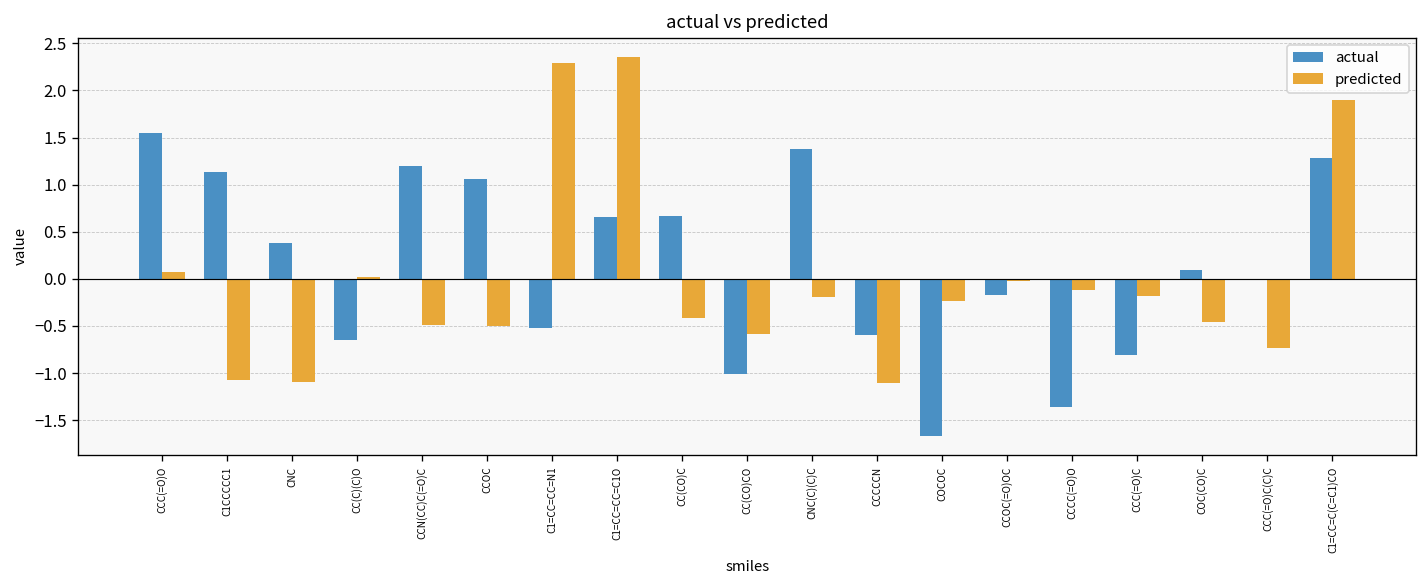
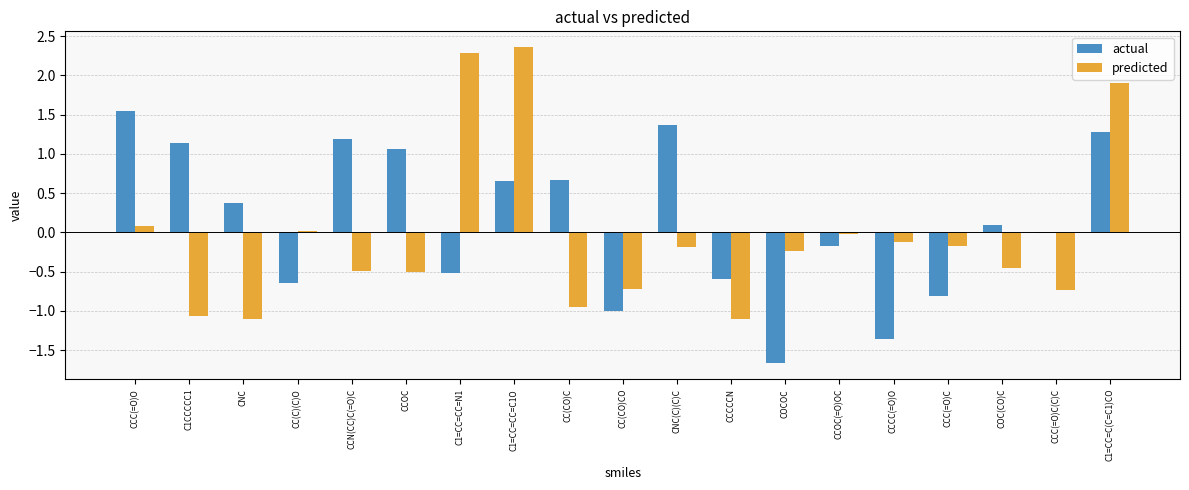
predicted, CC(CO)C: -0.4 -> -0.9
predicted, CC(CO)CO: -0.6 -> -0.7
